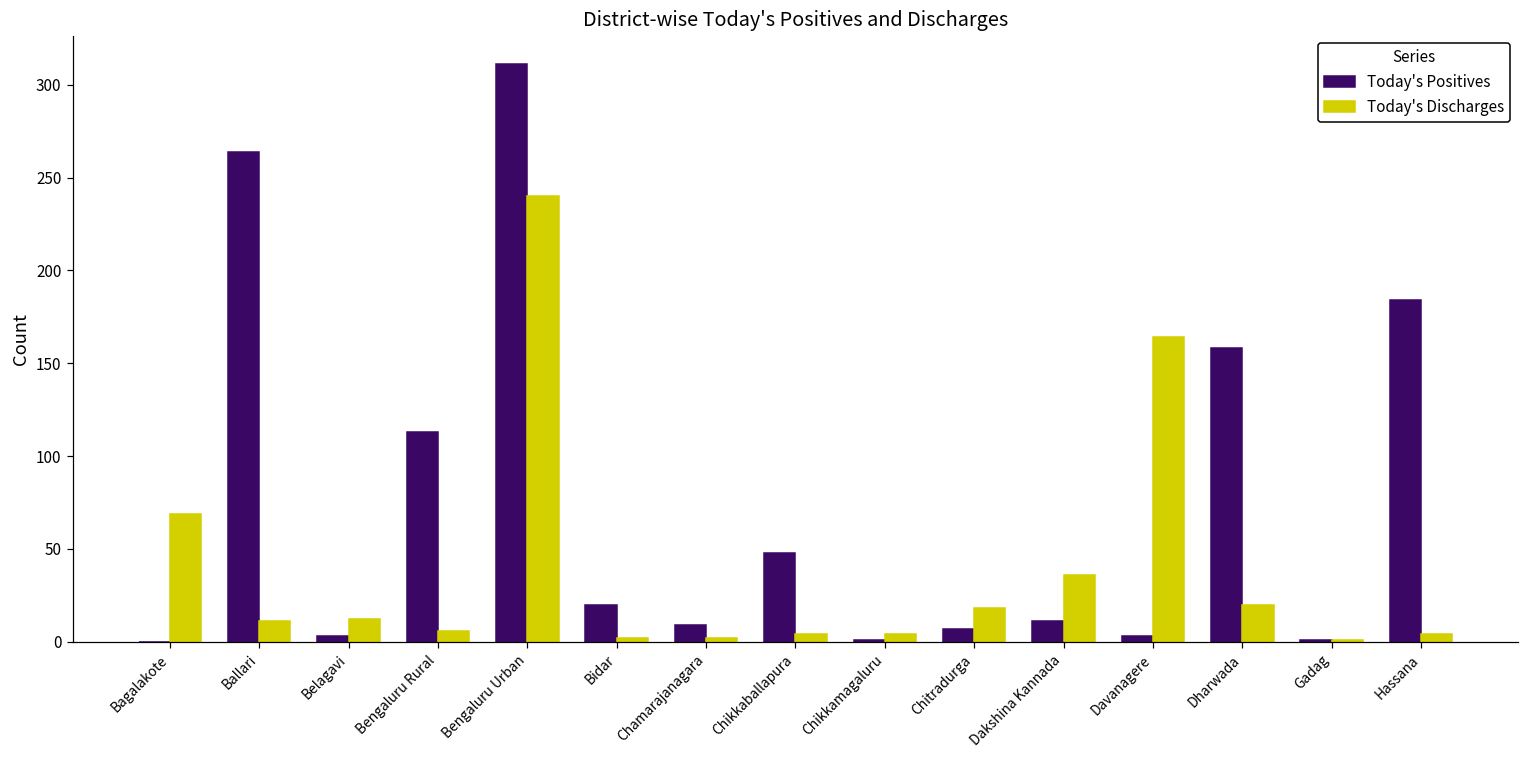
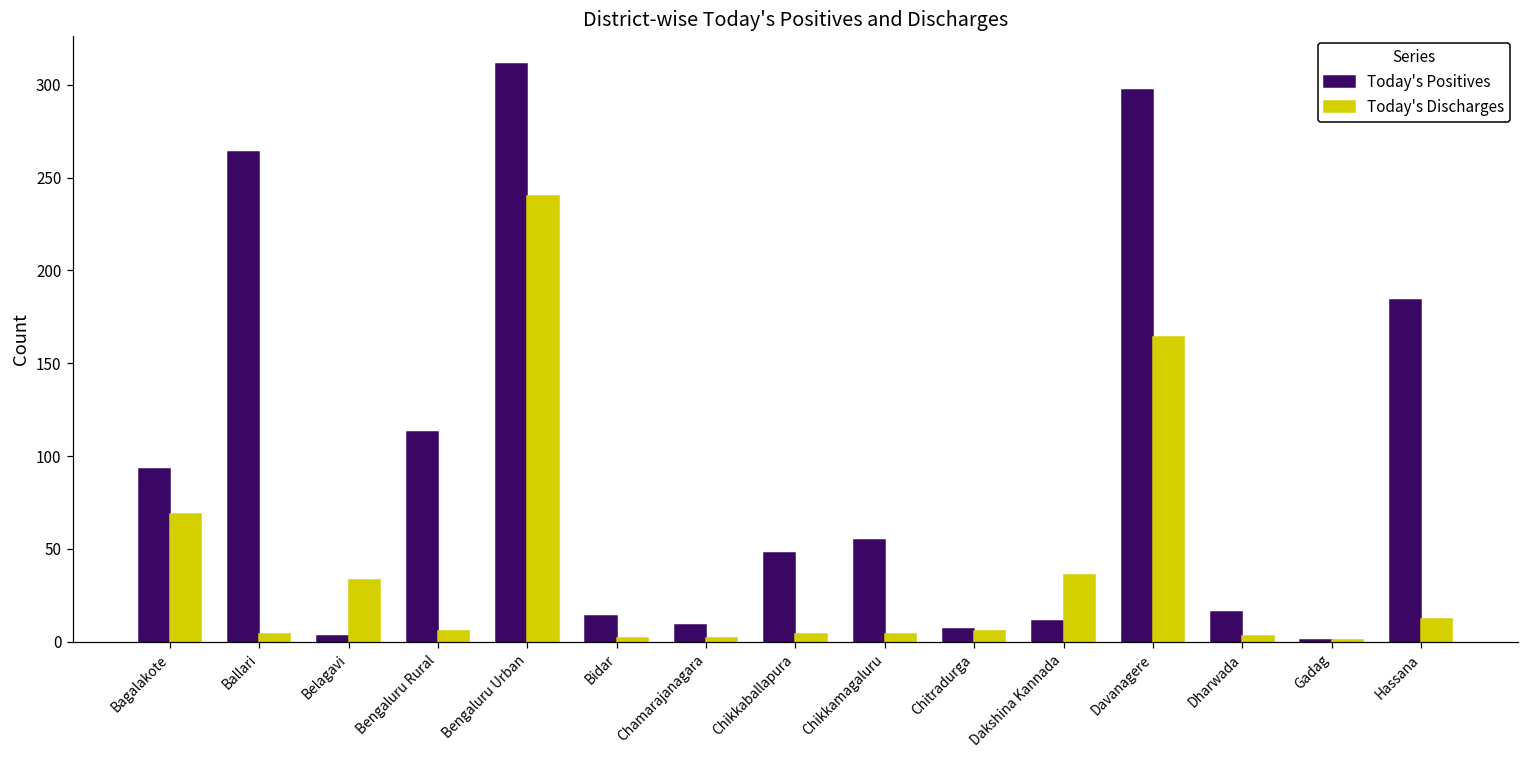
Today's Positives, Bagalakote: 0 -> 93
Today's Discharges, Ballari: 11 -> 4
Today's Discharges, Belagavi: 12 -> 33
Today's Positives, Bidar: 20 -> 14
Today's Positives, Chikkamagaluru: 1 -> 55
Today's Discharges, Chitradurga: 18 -> 6
Today's Positives, Davanagere: 3 -> 297
Today's Positives, Dharwada: 158 -> 16
Today's Discharges, Dharwada: 20 -> 3
Today's Discharges, Hassana: 4 -> 12
